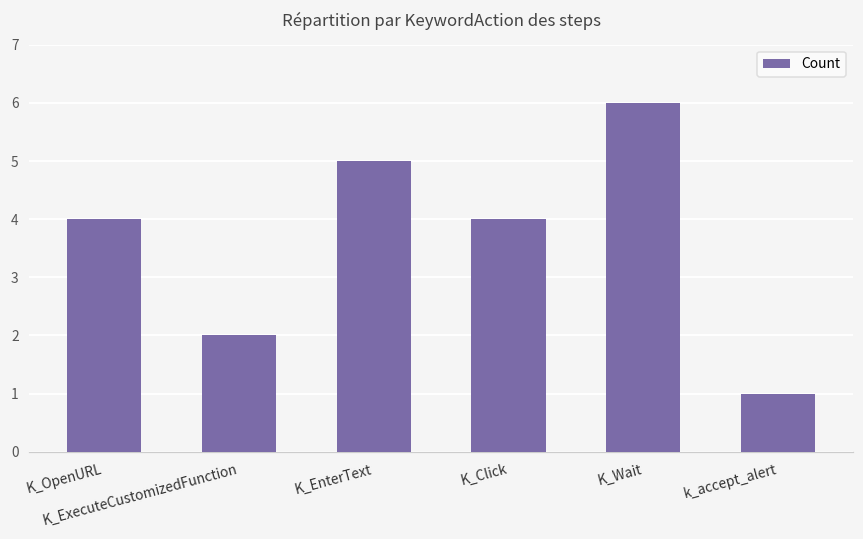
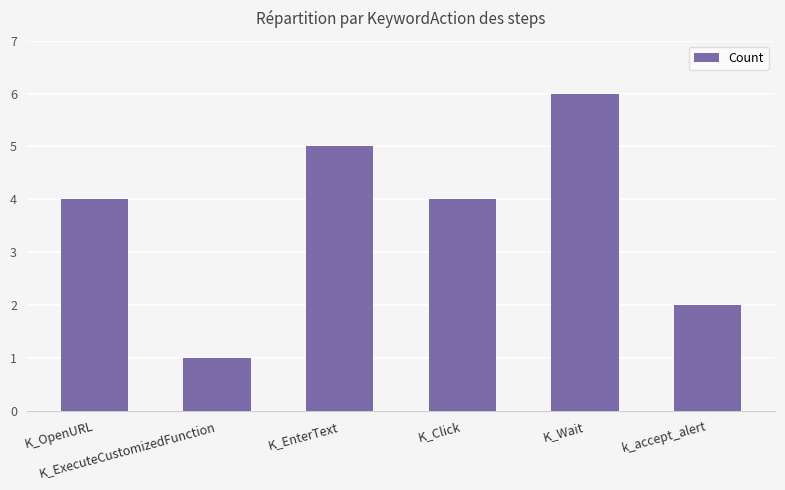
K_ExecuteCustomizedFunction: 2 -> 1
k_accept_alert: 1 -> 2
